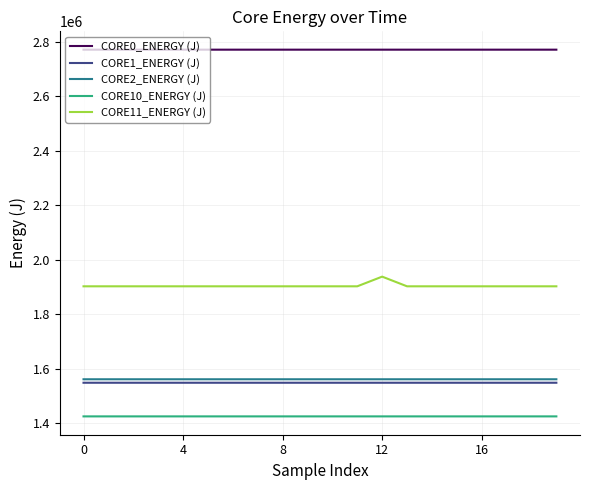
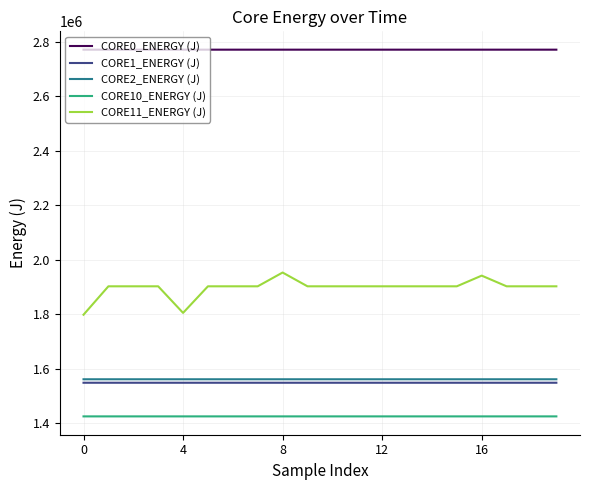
CORE11_ENERGY (J), 0: 1900000 -> 1800000
CORE11_ENERGY (J), 4: 1900000 -> 1810000
CORE11_ENERGY (J), 8: 1900000 -> 1950000
CORE11_ENERGY (J), 12: 1940000 -> 1900000
CORE11_ENERGY (J), 16: 1900000 -> 1940000
